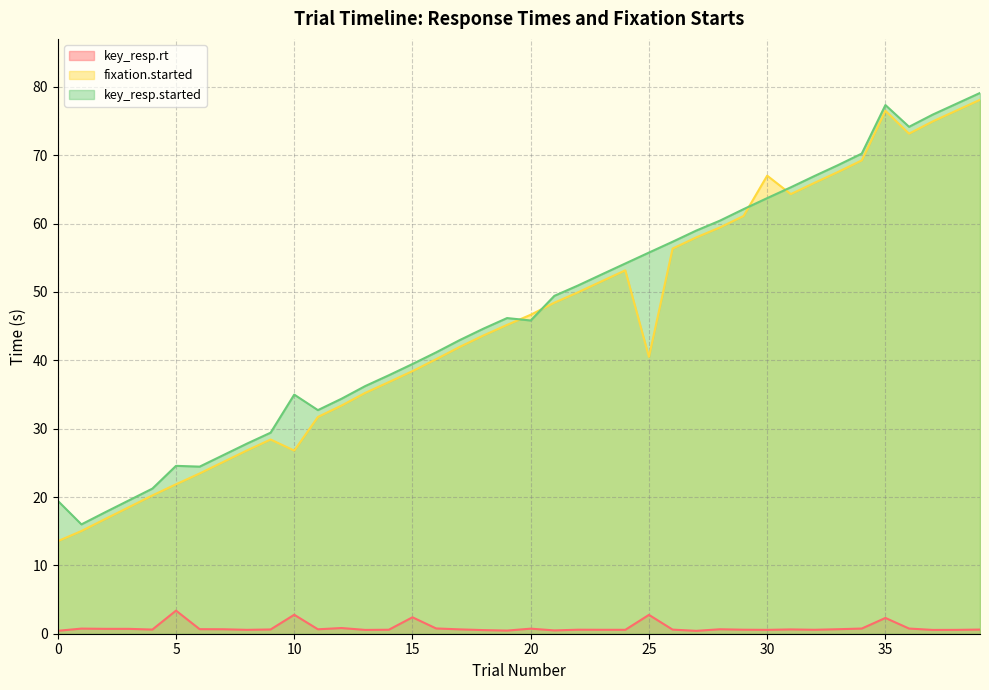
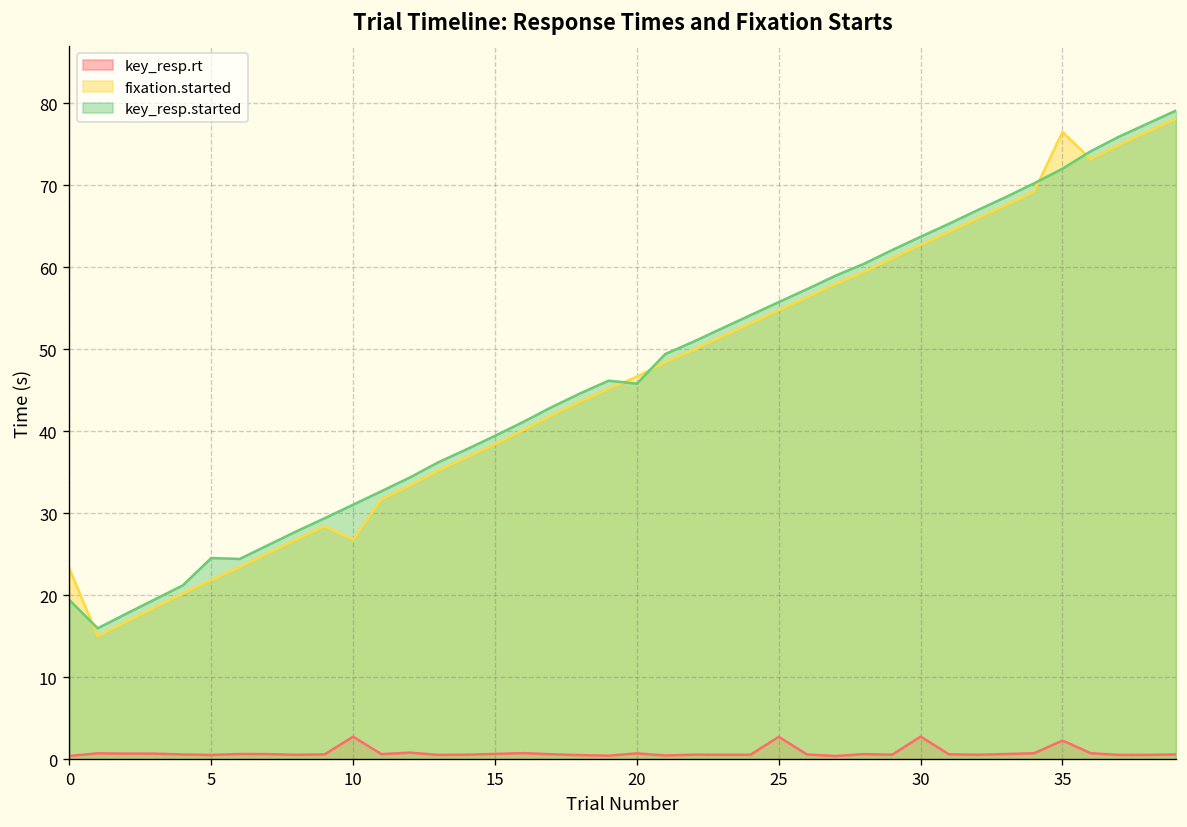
fixation.started, 0: 14 -> 23
key_resp.rt, 5: 3 -> 1
key_resp.started, 10: 35 -> 31
key_resp.rt, 15: 2 -> 1
fixation.started, 25: 40 -> 55
key_resp.rt, 30: 1 -> 3
fixation.started, 30: 67 -> 63
key_resp.started, 35: 77 -> 72
